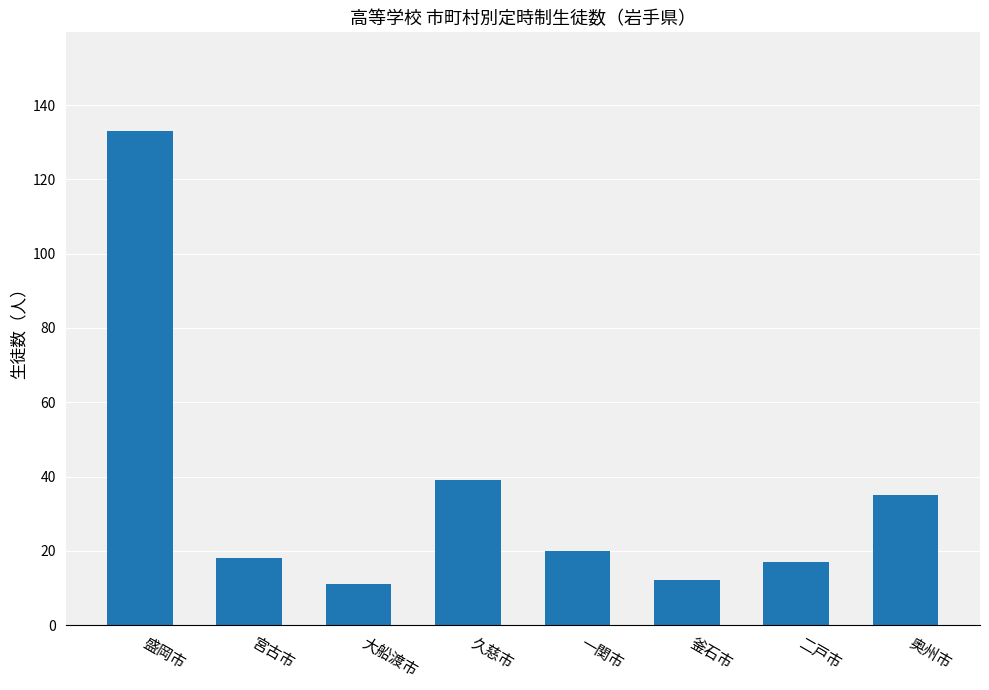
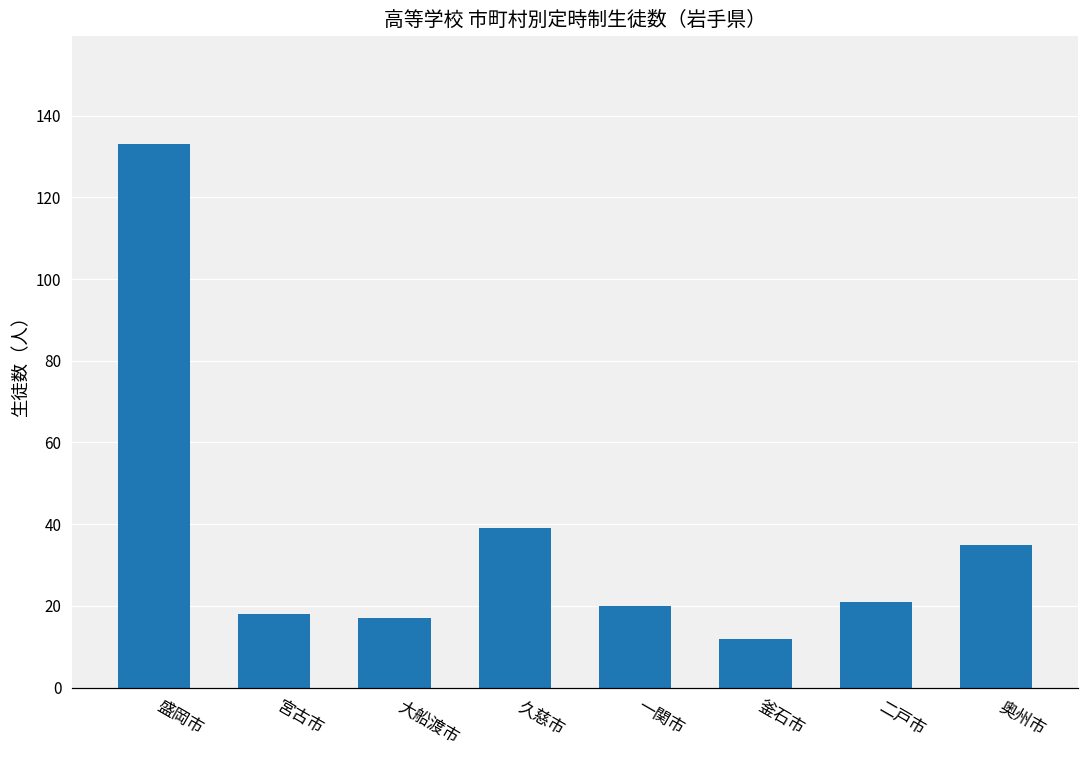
大船渡市: 11 -> 17
二戸市: 17 -> 21
